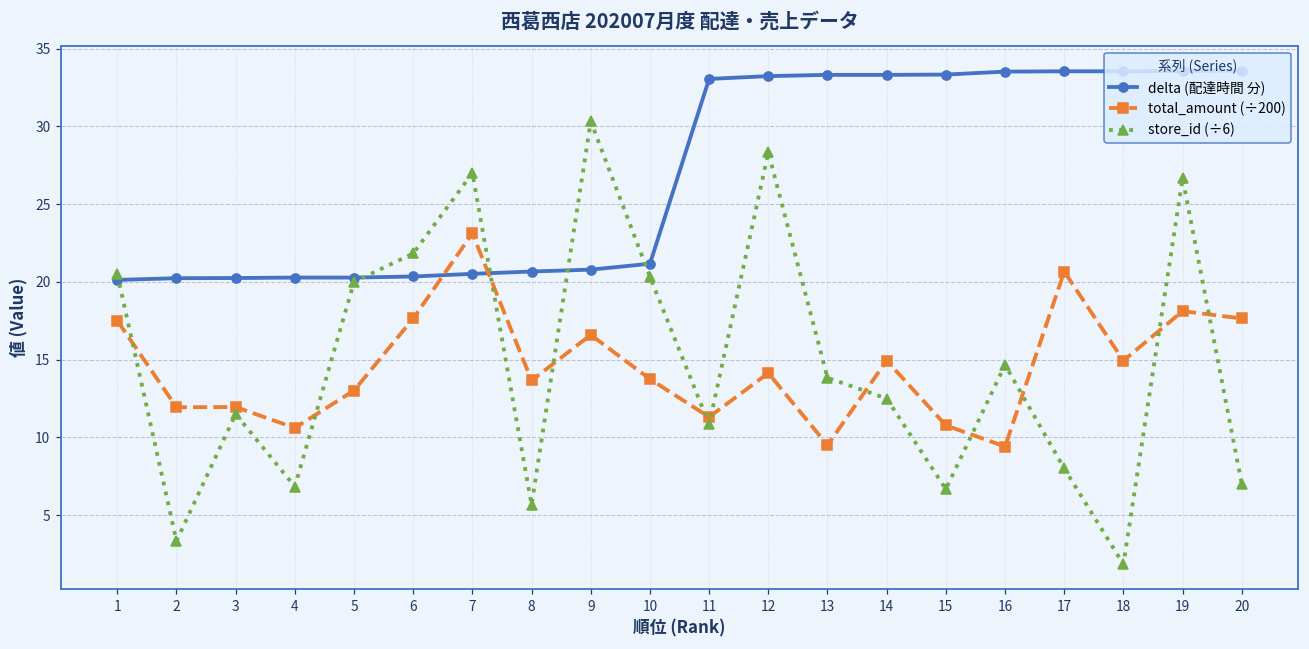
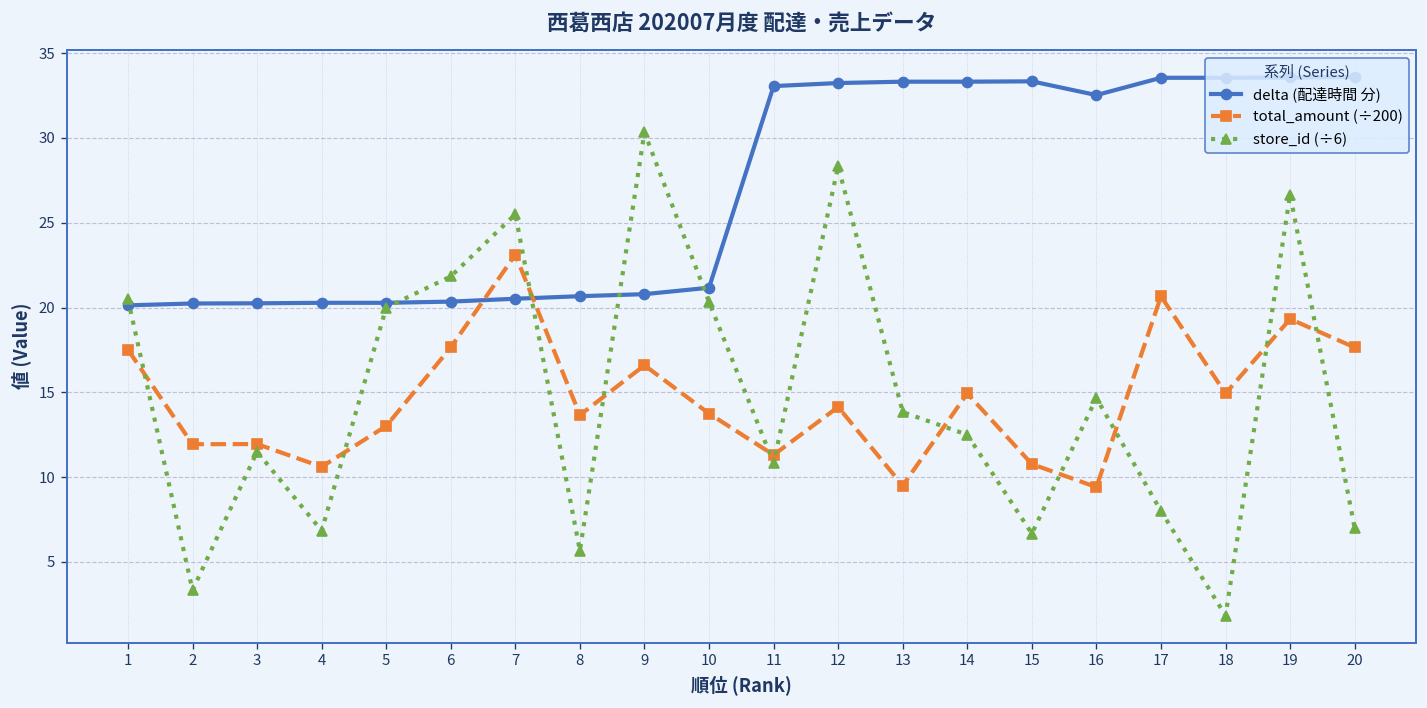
store_id (÷6), 7: 27.0 -> 25.5
delta (配達時間 分), 16: 33.5 -> 32.5
total_amount (÷200), 19: 18.1 -> 19.3
